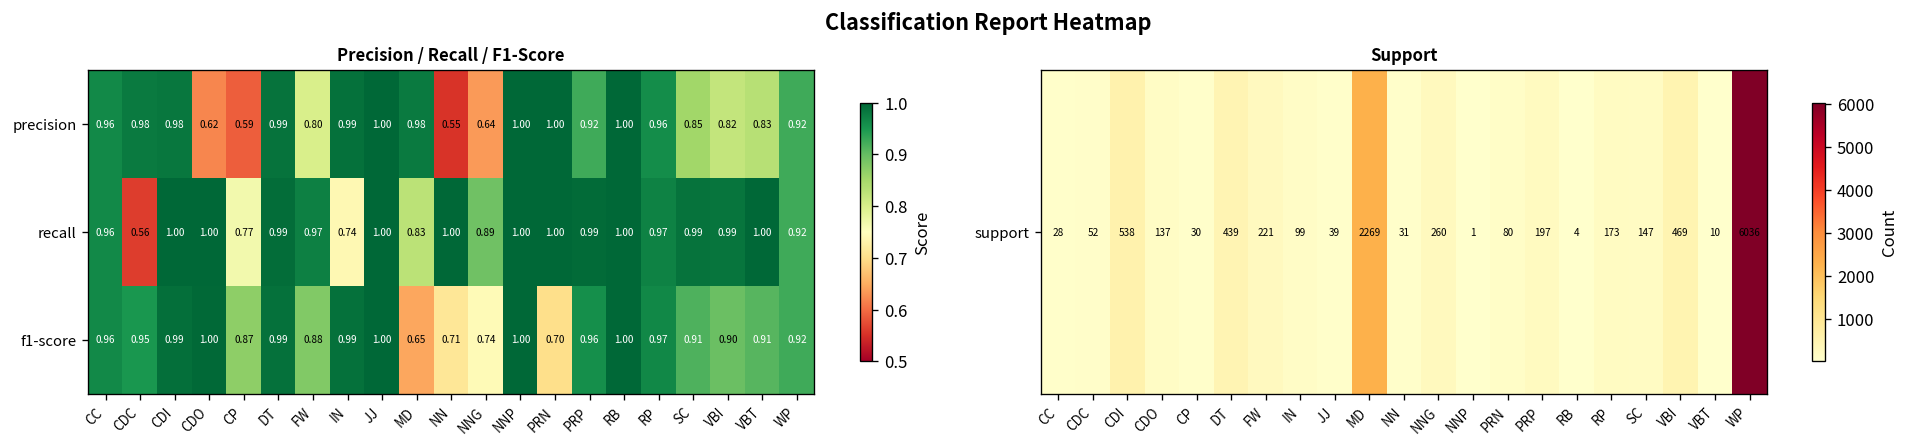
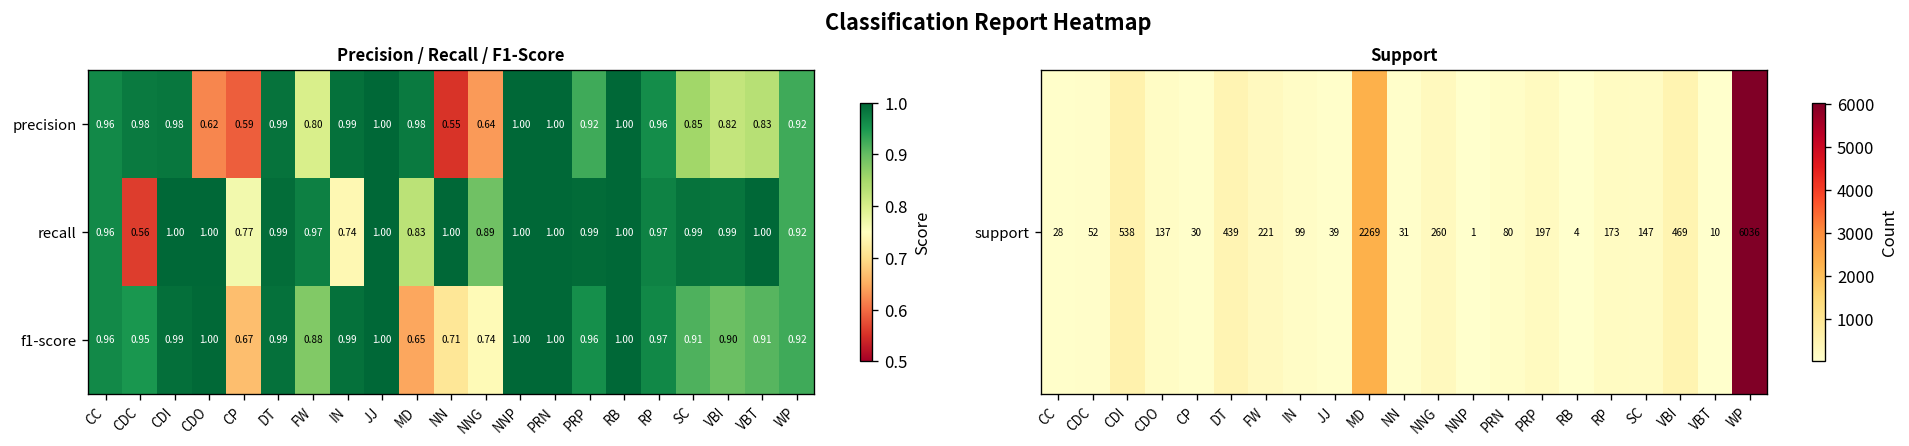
f1-score, CP: 0.87 -> 0.67
f1-score, PRN: 0.70 -> 1.00
